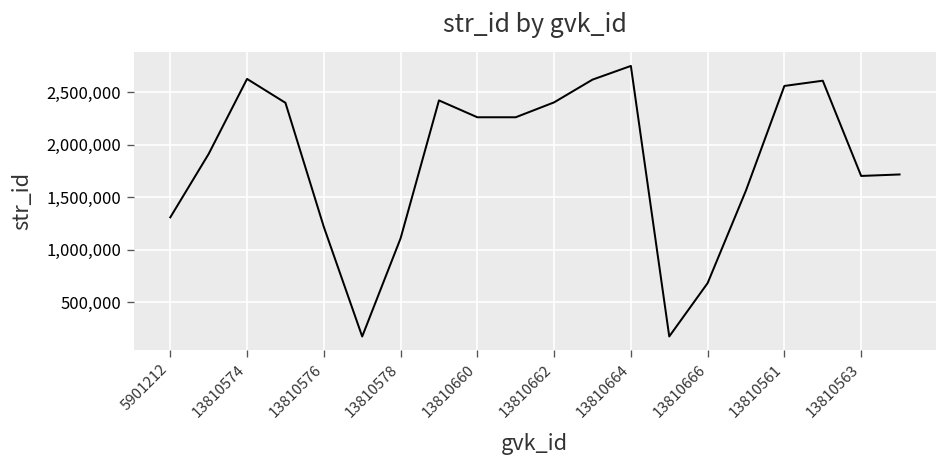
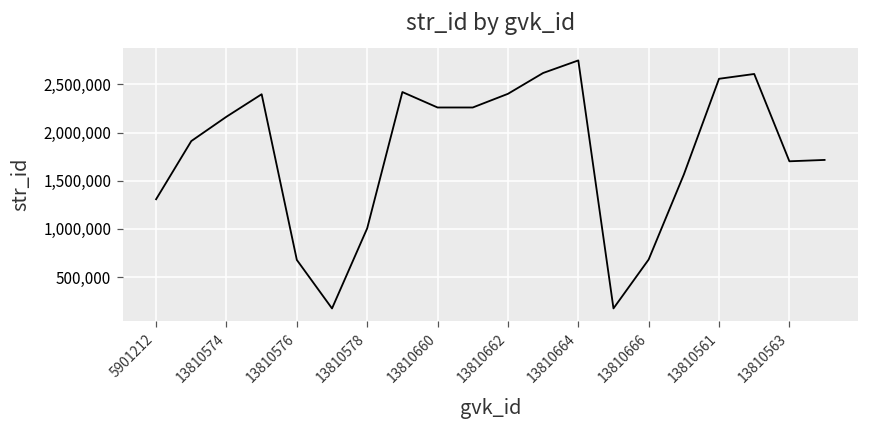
13810574: 2,600,000 -> 2,200,000
13810576: 1,200,000 -> 700,000
13810578: 1,100,000 -> 1,000,000
